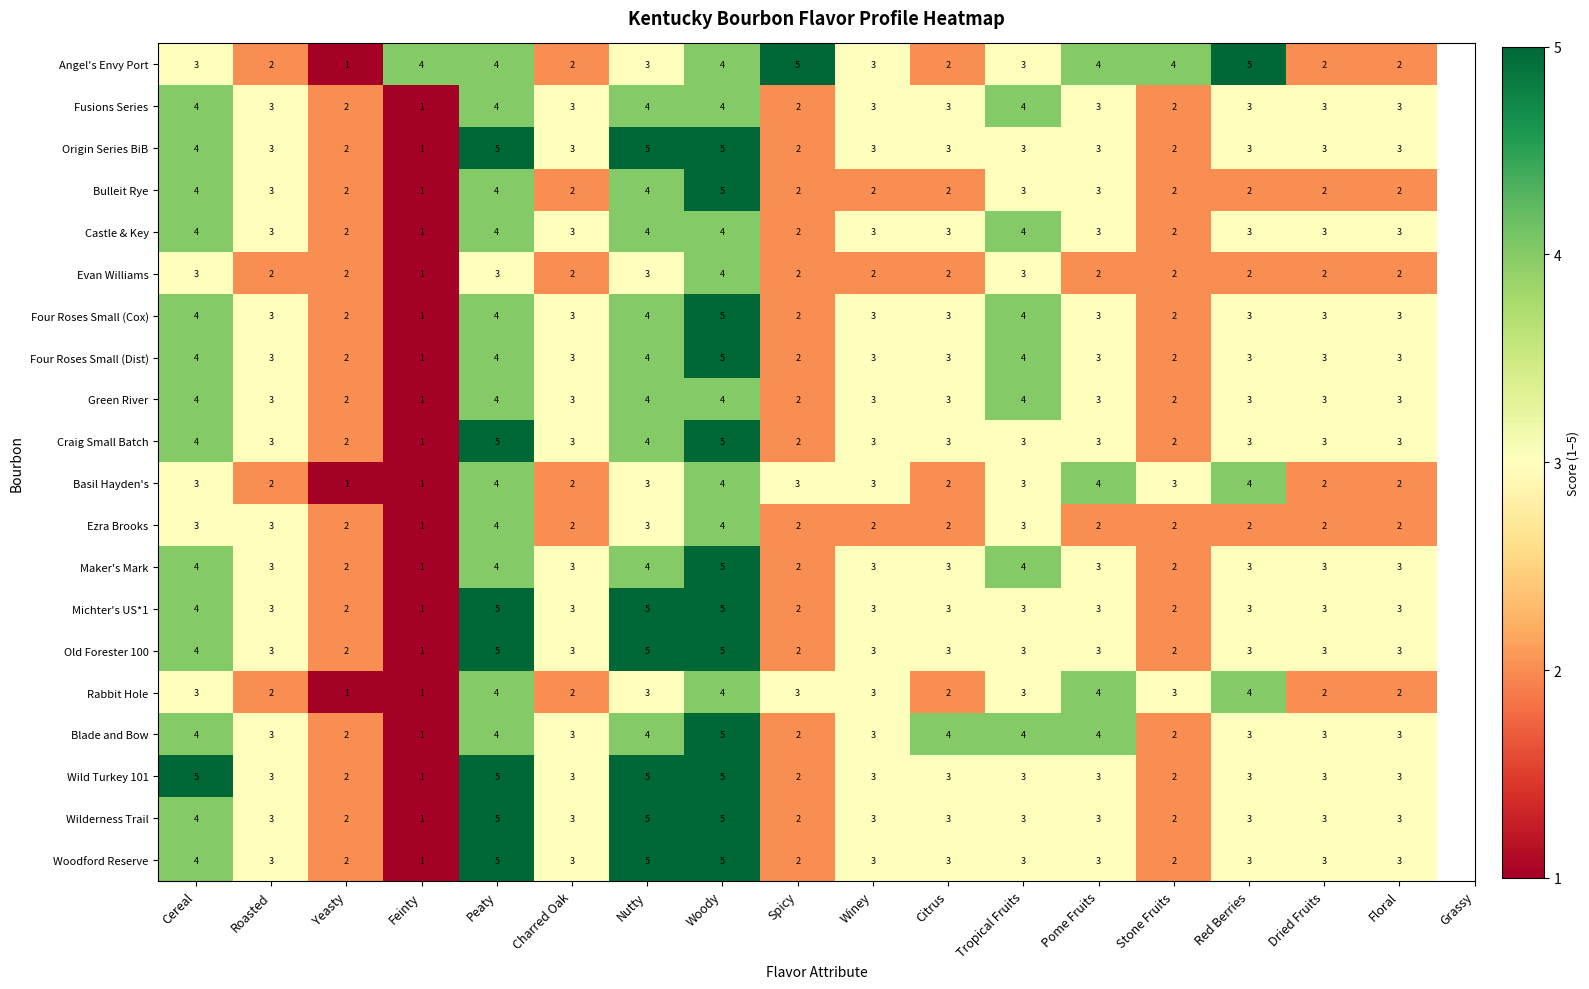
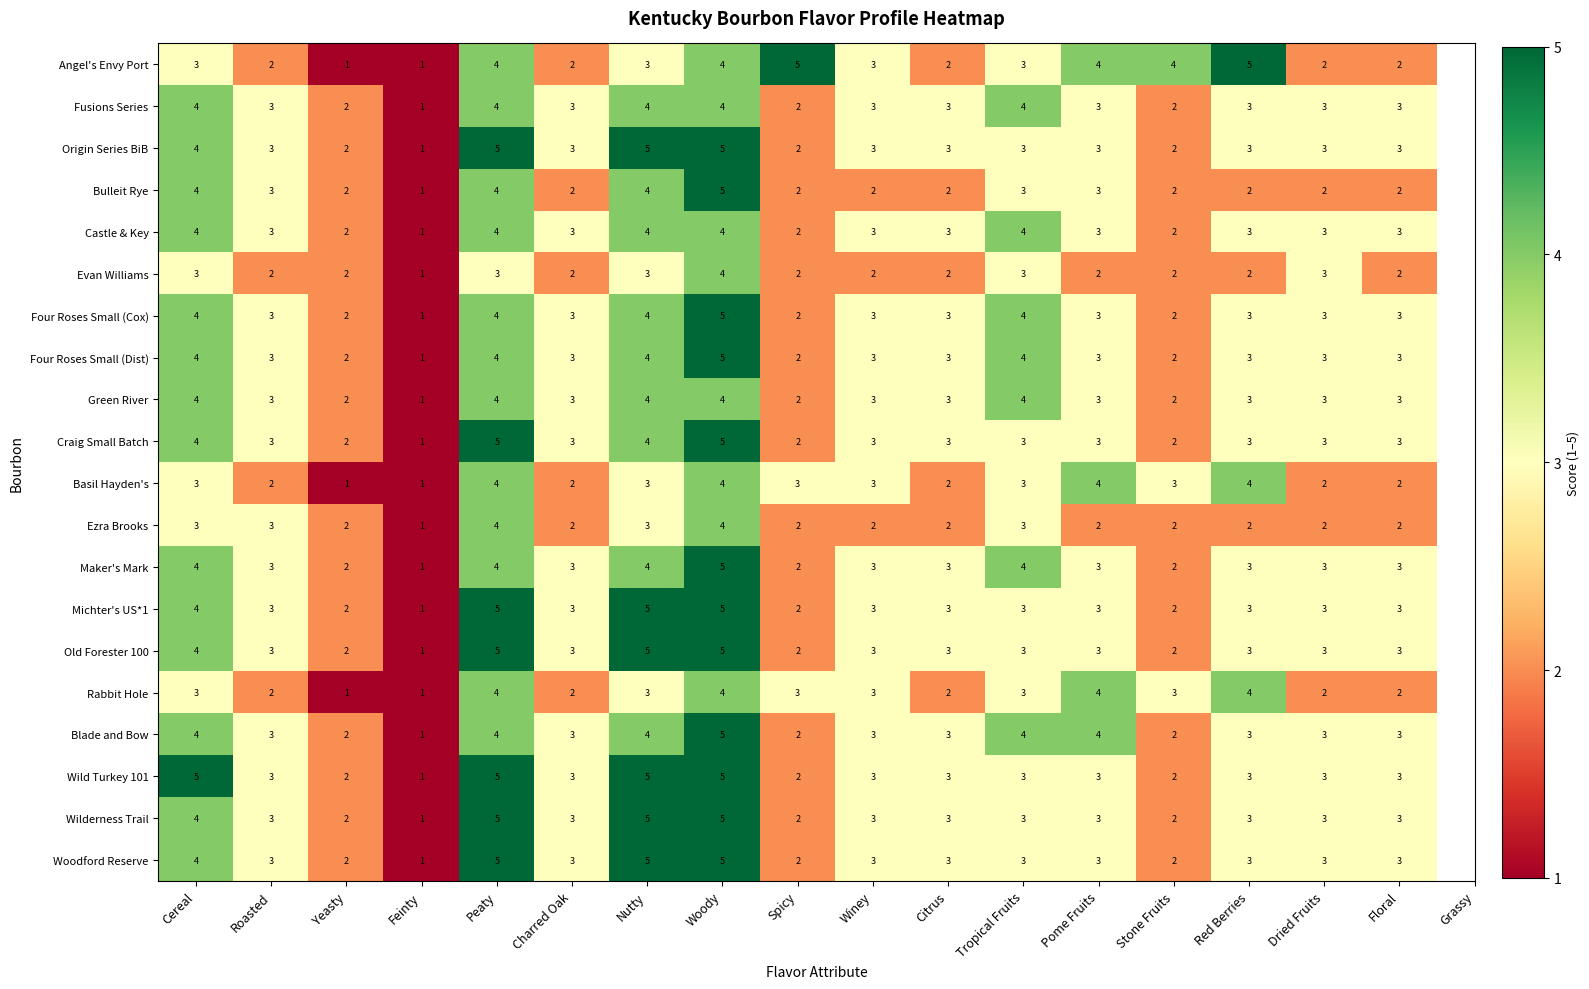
Angel's Envy Port, Feinty: 4 -> 1
Evan Williams, Dried Fruits: 2 -> 3
Blade and Bow, Citrus: 4 -> 3
